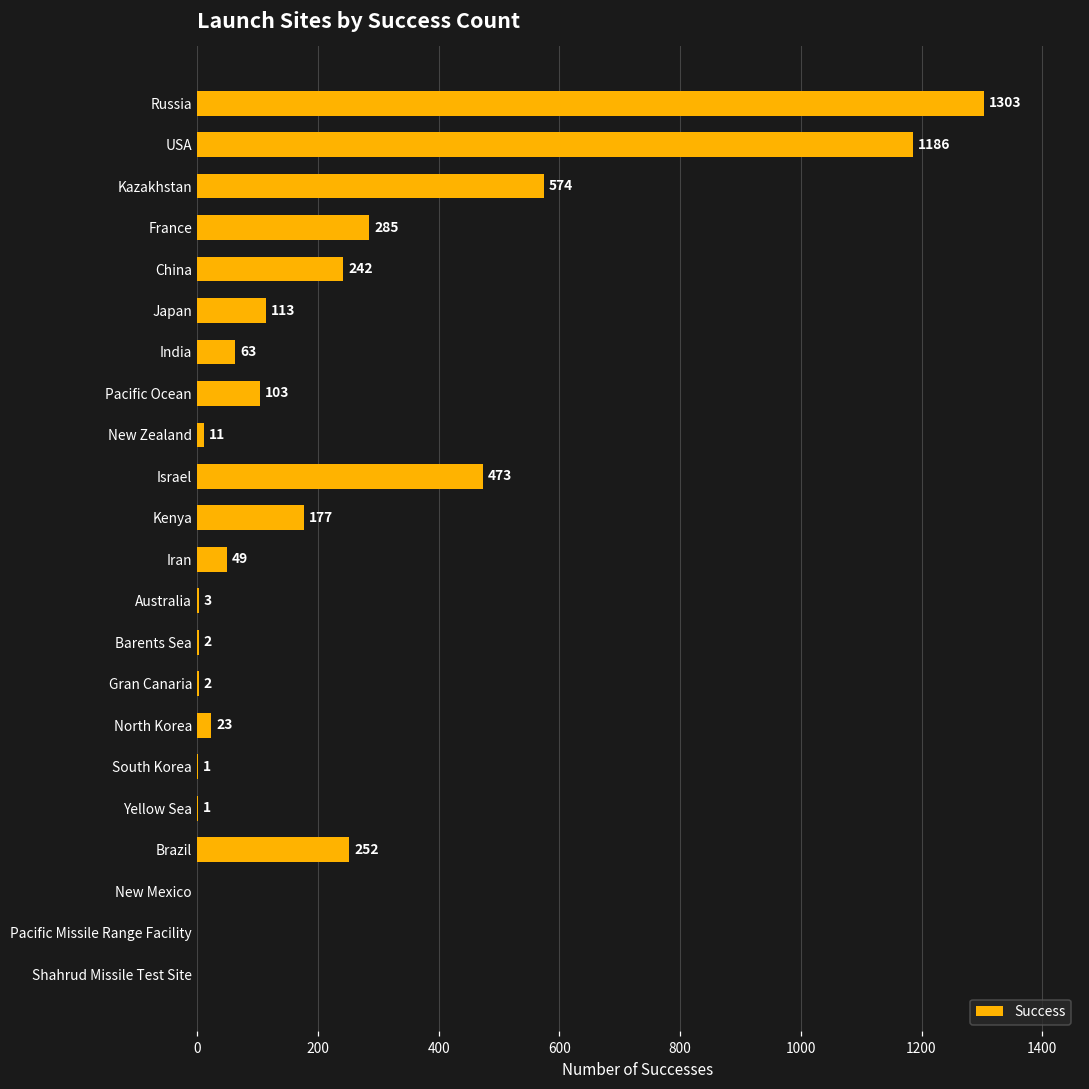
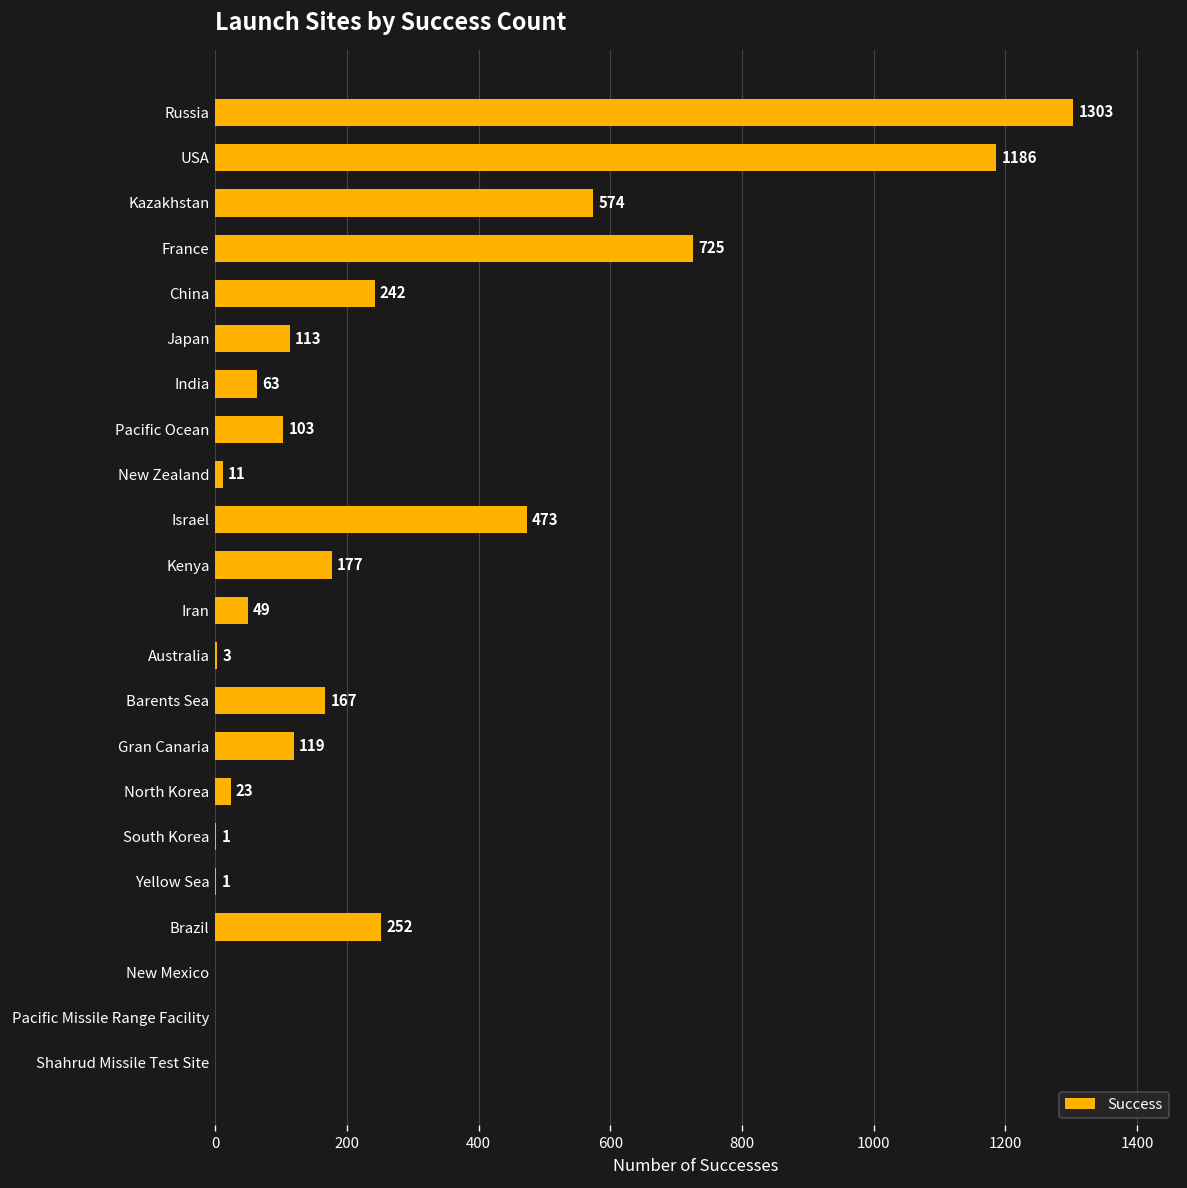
France: 285 -> 725
Barents Sea: 2 -> 167
Gran Canaria: 2 -> 119
